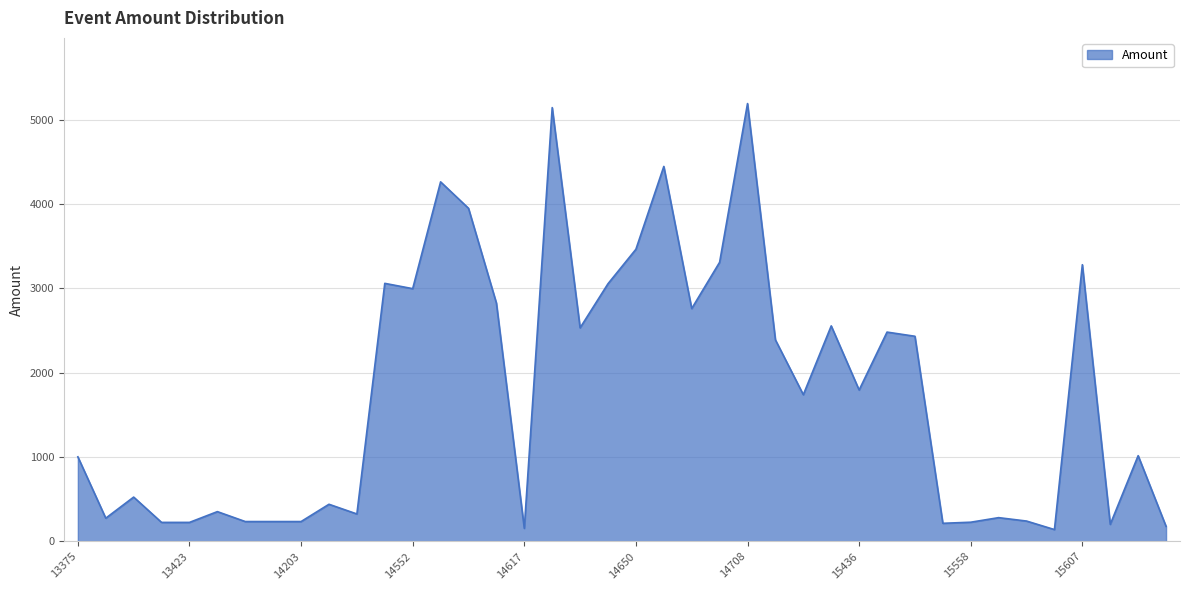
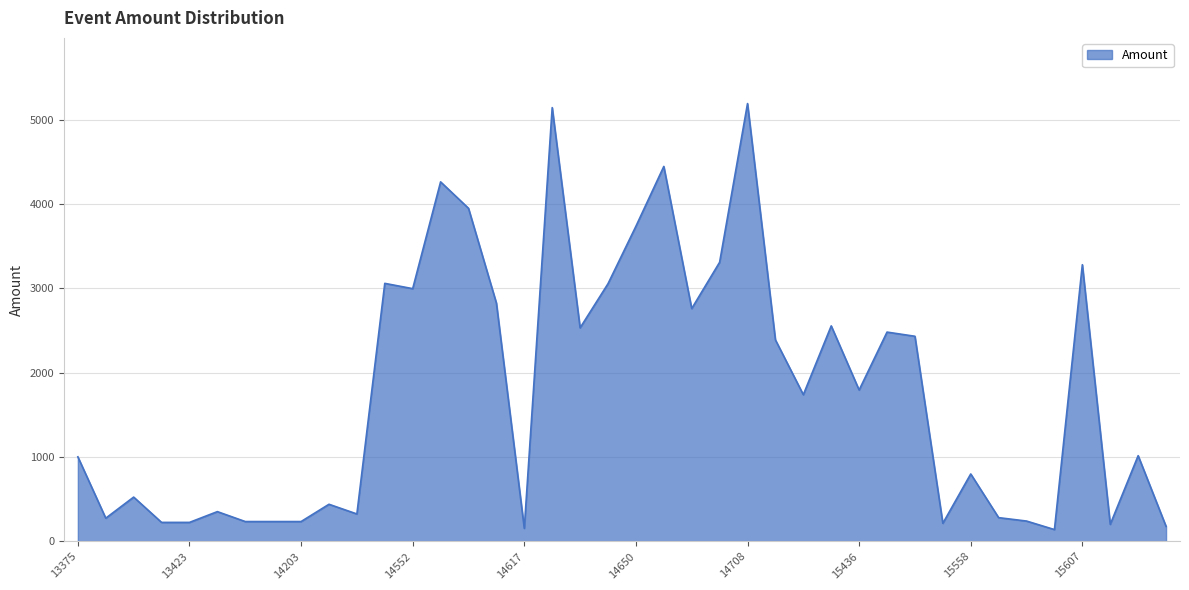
14650: 3500 -> 3700
15558: 200 -> 800
